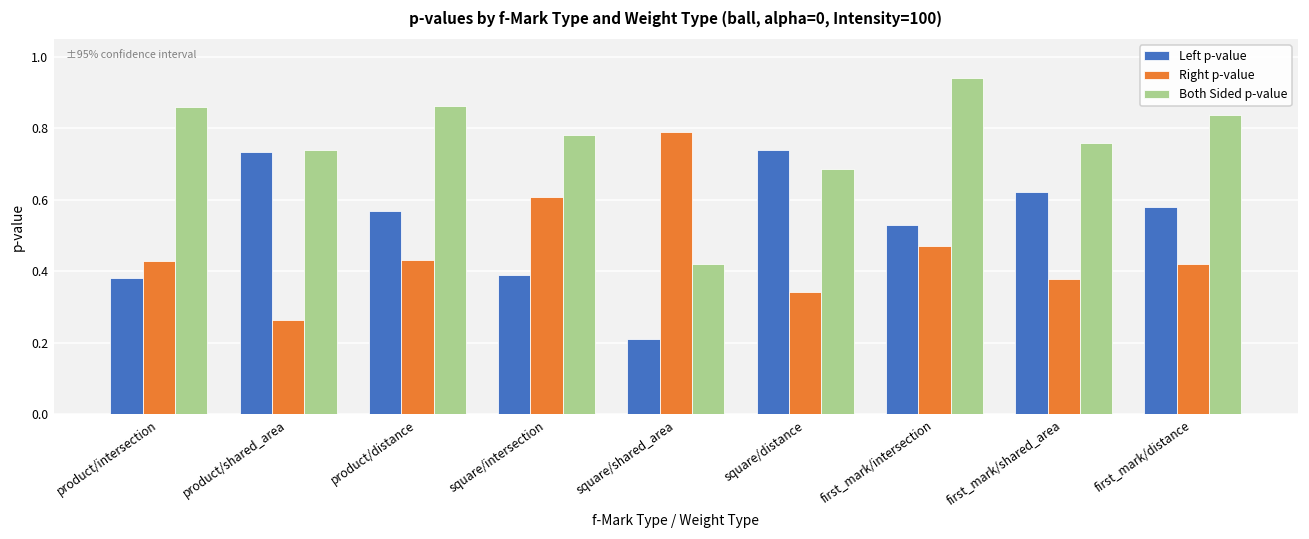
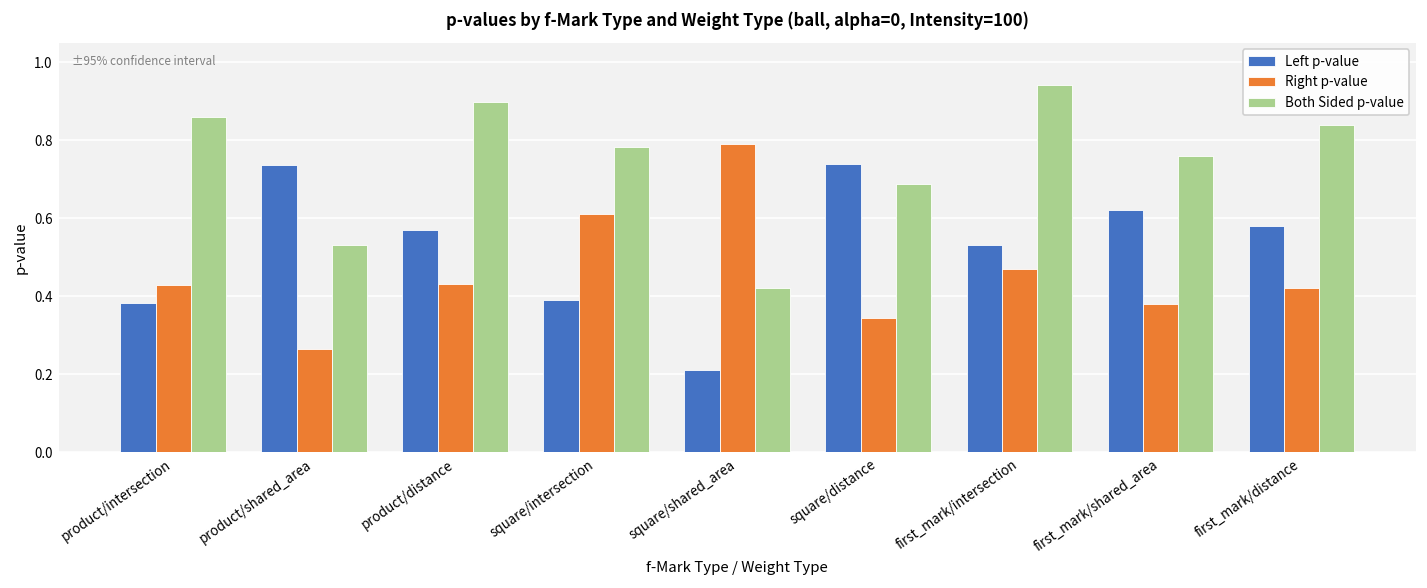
Both Sided p-value, product/shared_area: 0.74 -> 0.53
Both Sided p-value, product/distance: 0.86 -> 0.90
